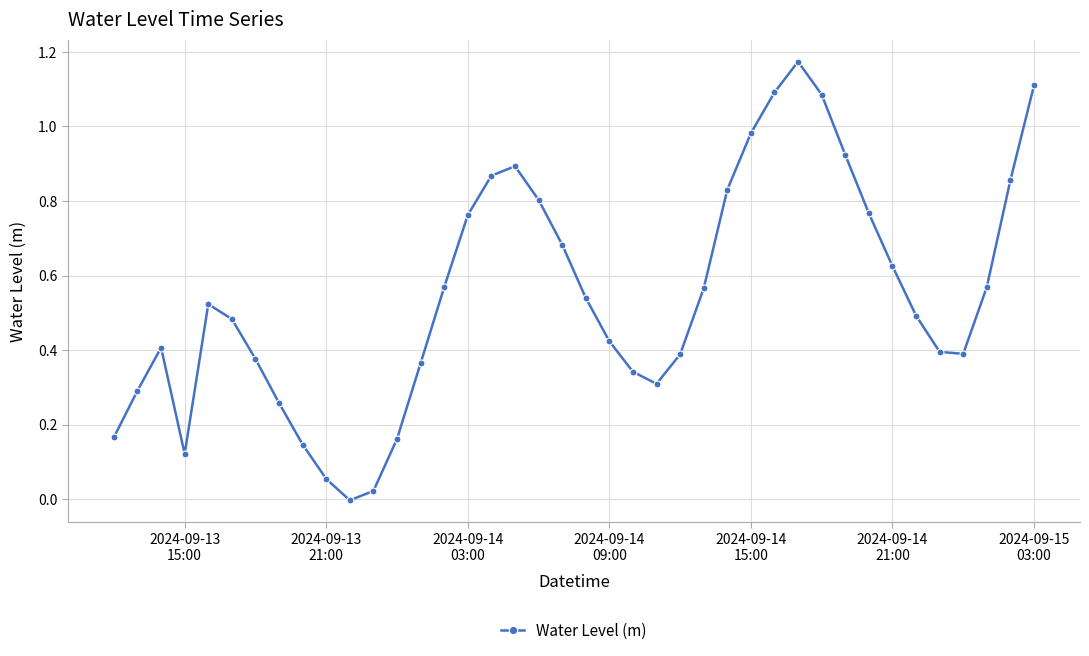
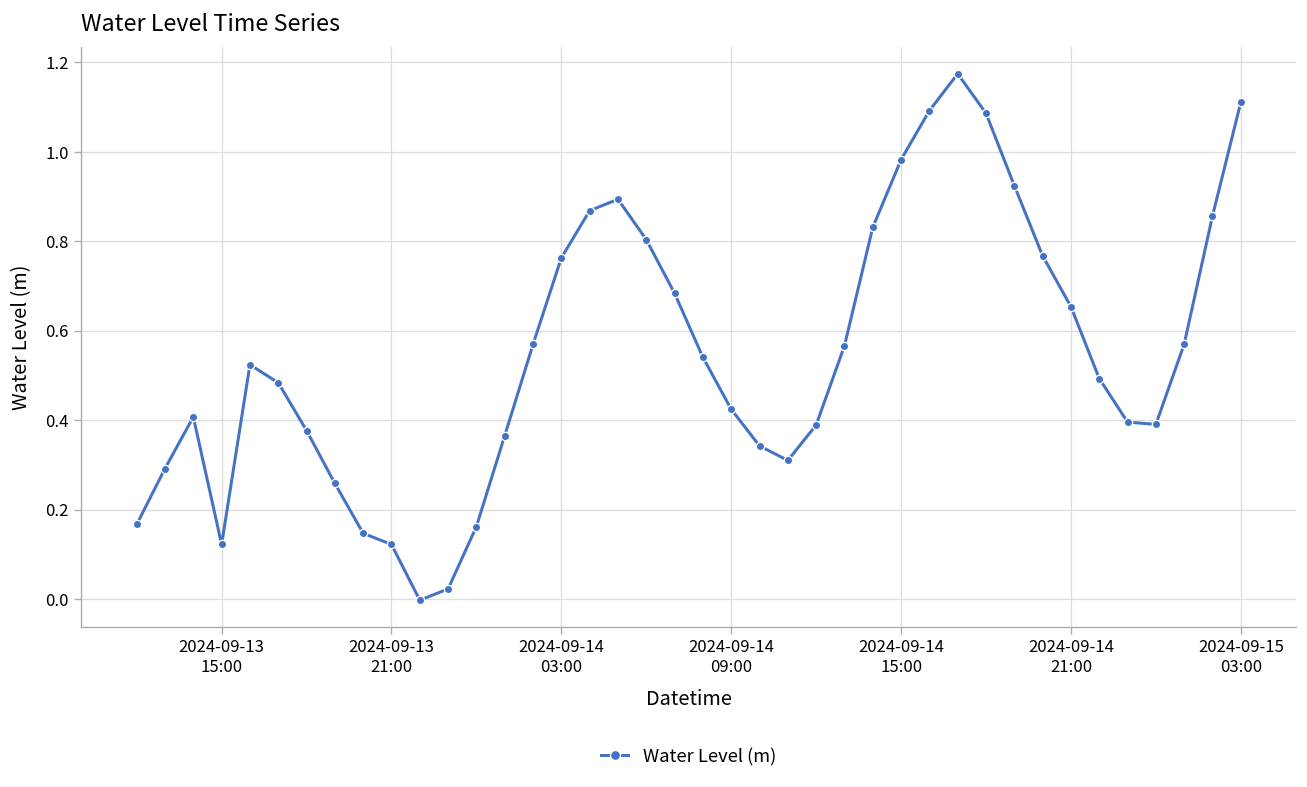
2024-09-13 21:00: 0.05 -> 0.12
2024-09-14 21:00: 0.63 -> 0.65
